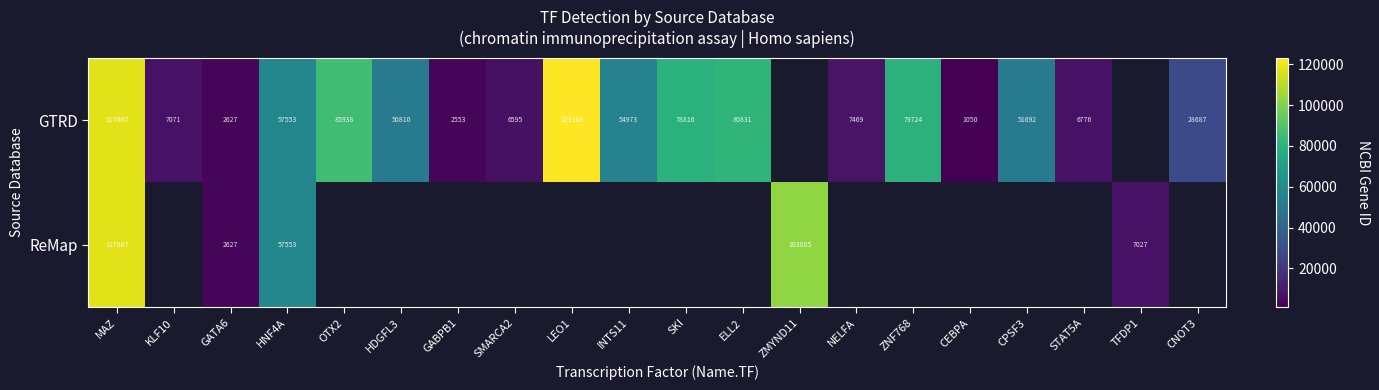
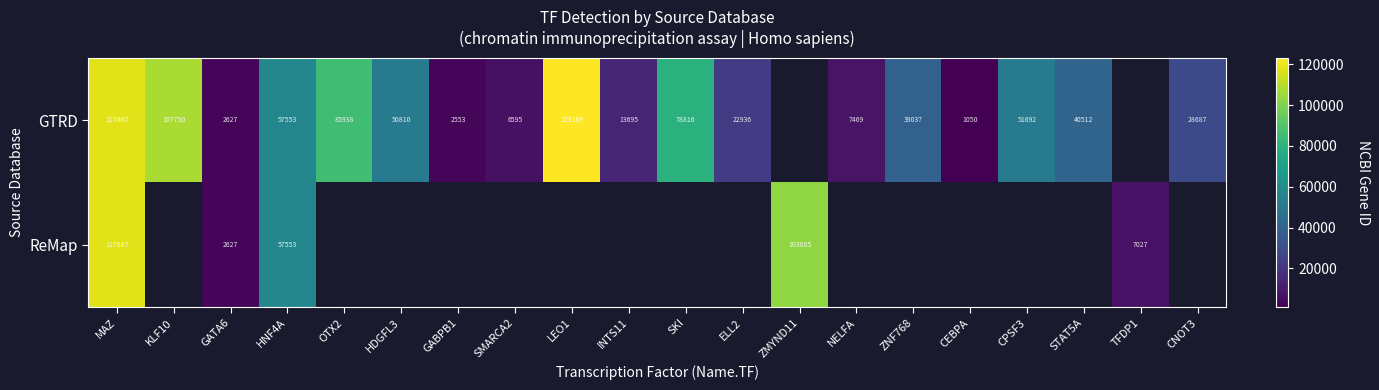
GTRD, KLF10: 7071 -> 107750
GTRD, INTS11: 54973 -> 13695
GTRD, ELL2: 80831 -> 22936
GTRD, ZNF768: 79724 -> 39037
GTRD, STAT5A: 6776 -> 40512
